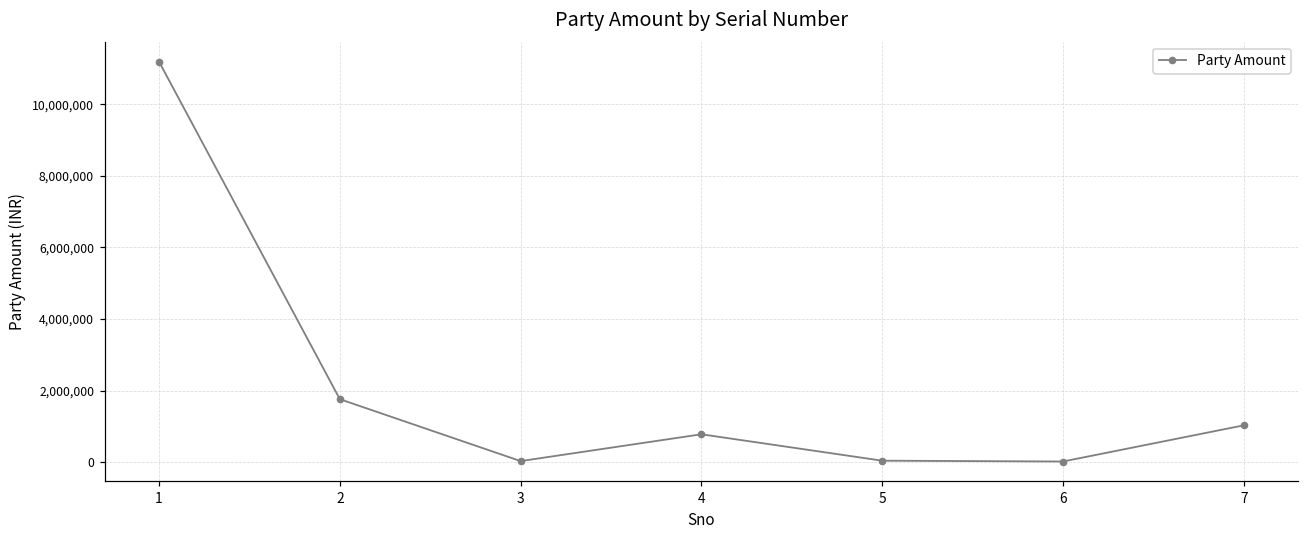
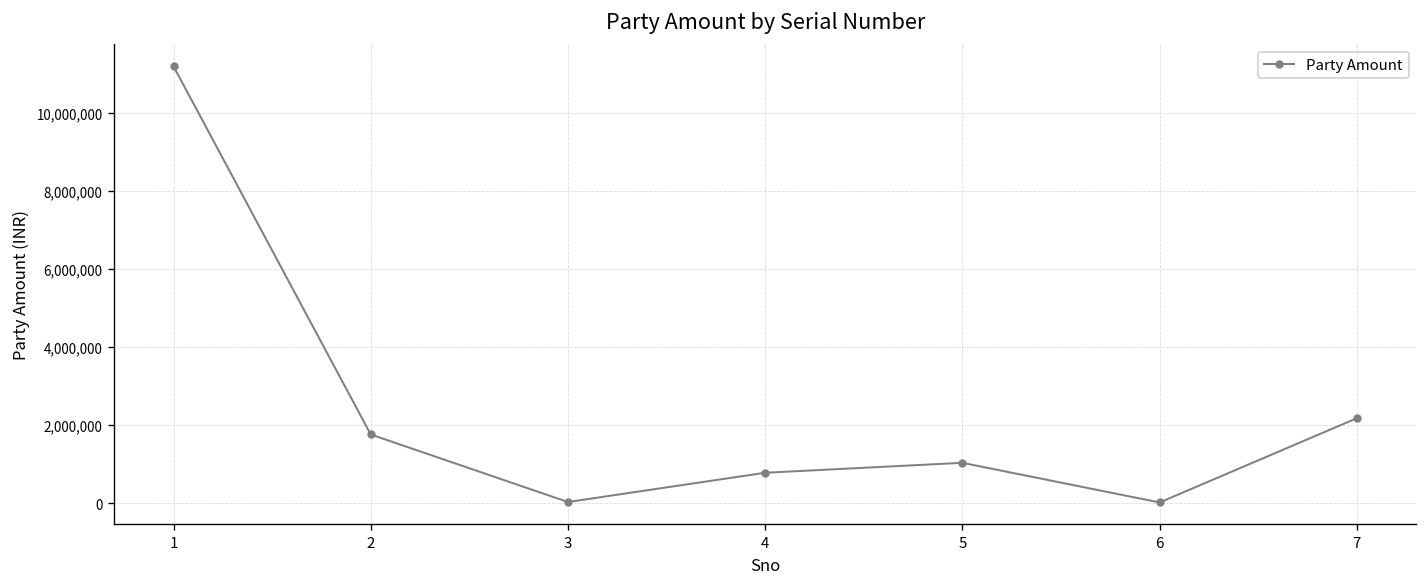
5: 0 -> 1,000,000
7: 1,000,000 -> 2,200,000
